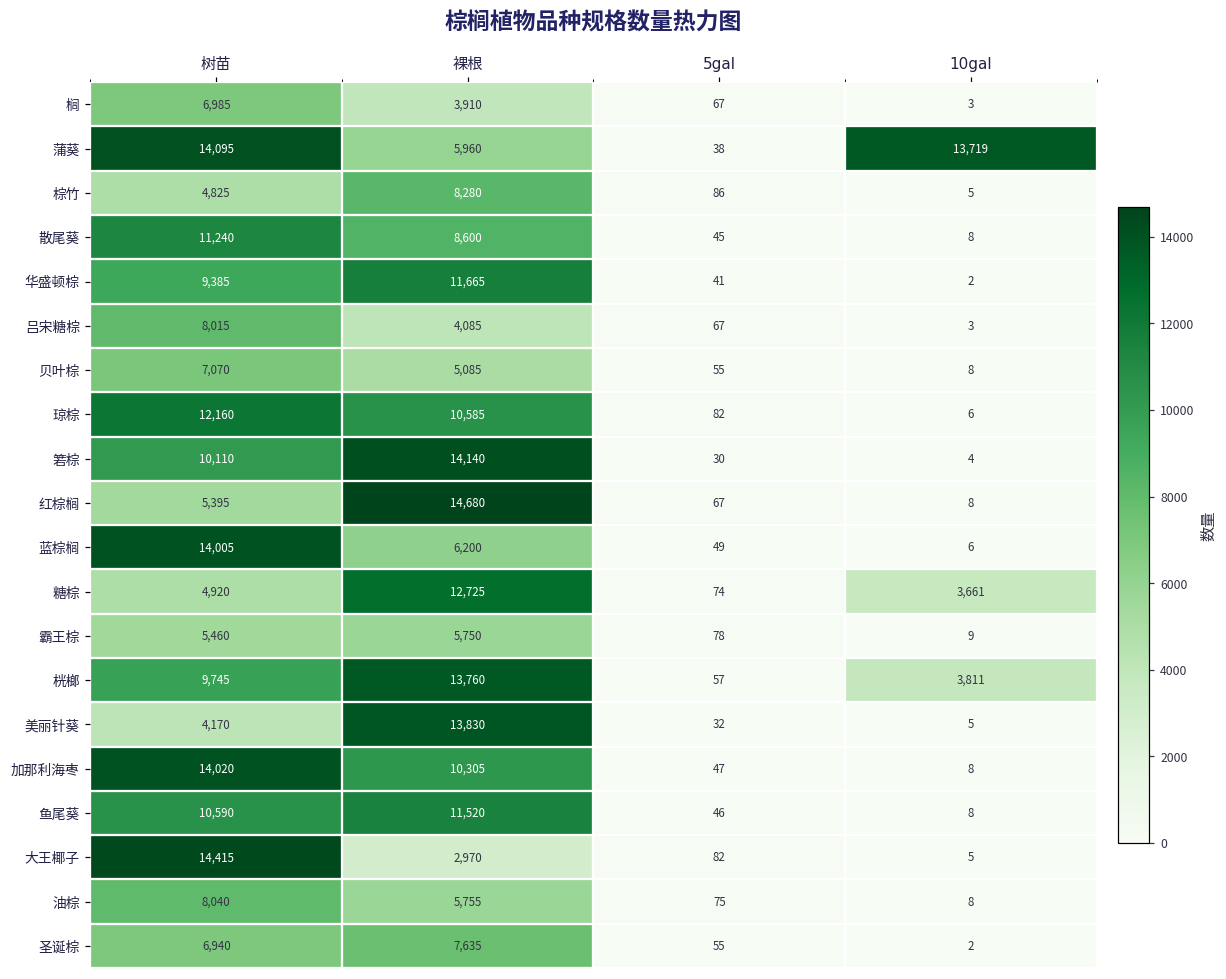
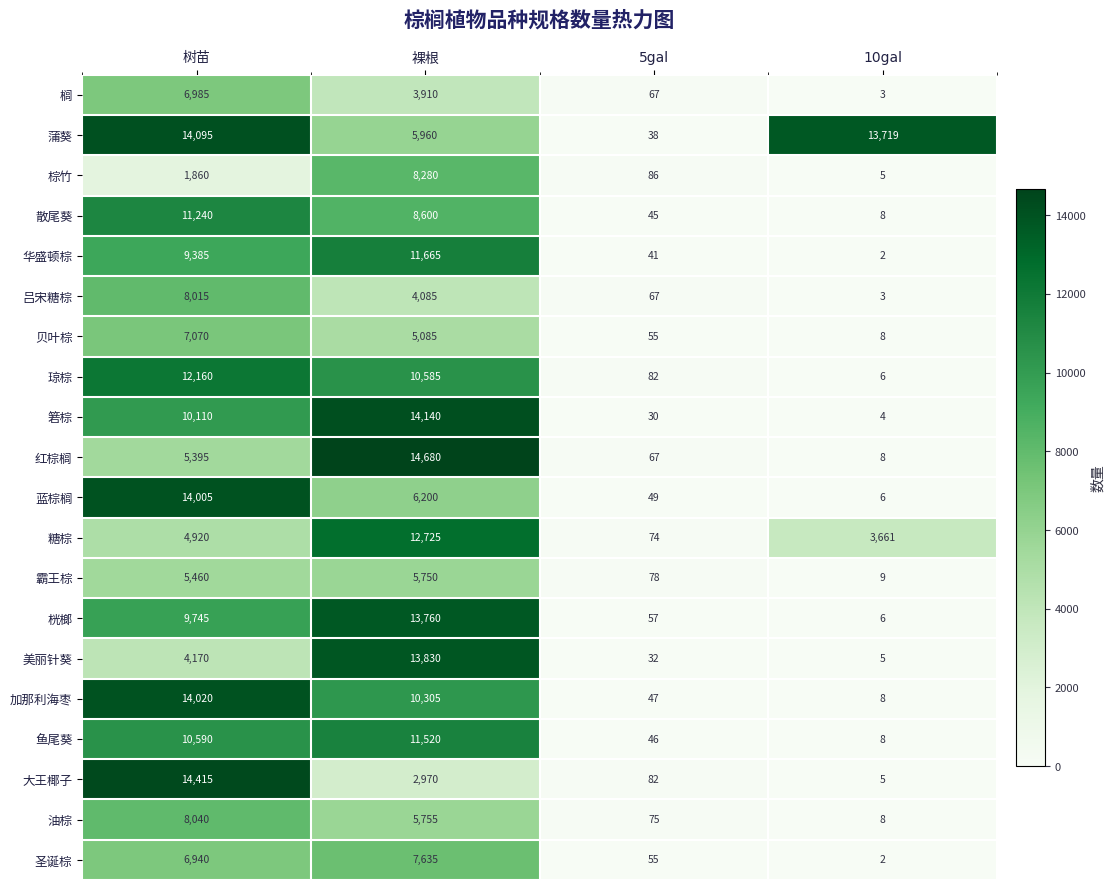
棕竹, 树苗: 4,825 -> 1,860
桄榔, 10gal: 3,811 -> 6
